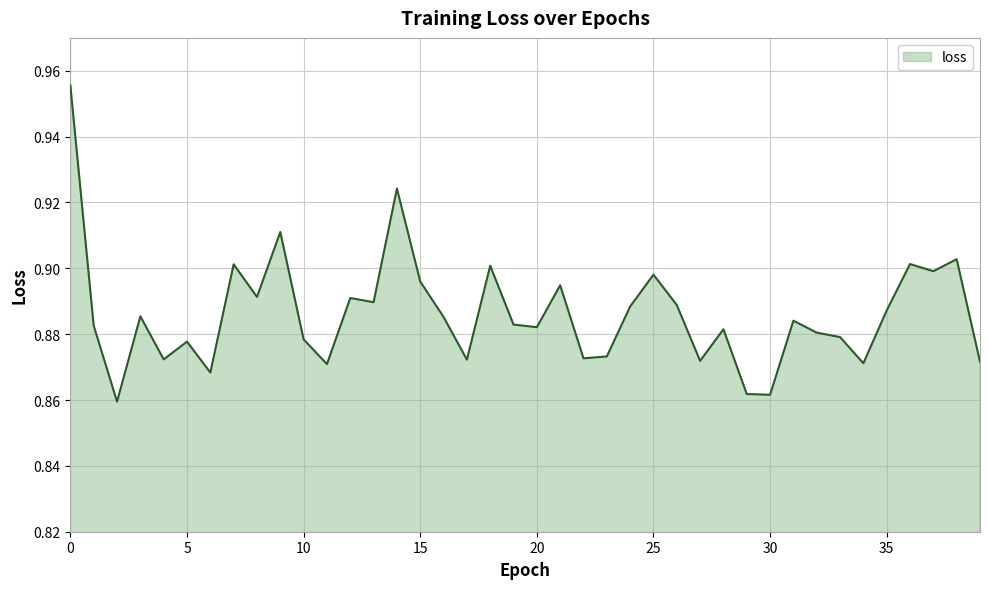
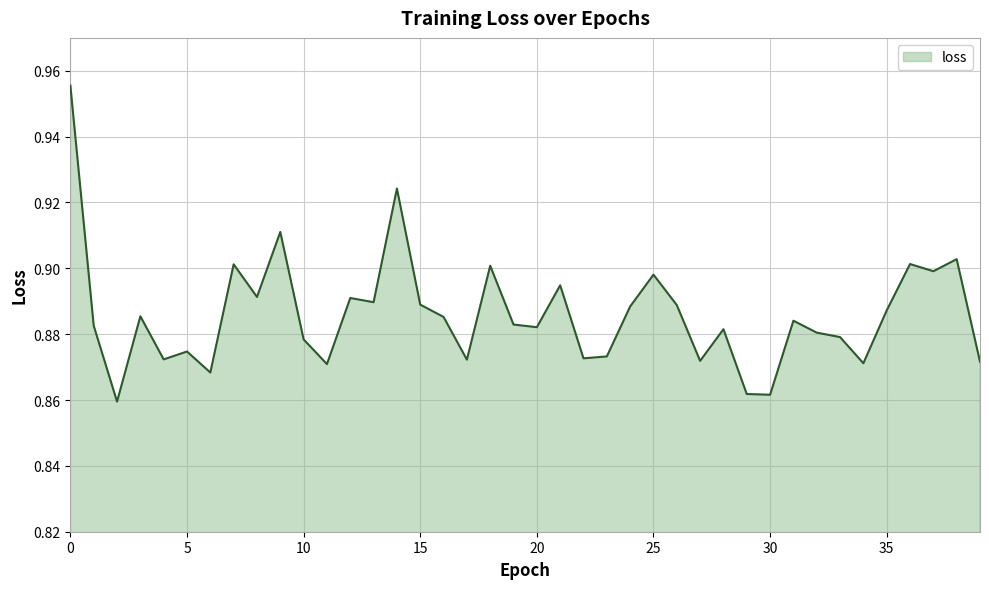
5: 0.878 -> 0.875
15: 0.896 -> 0.889
